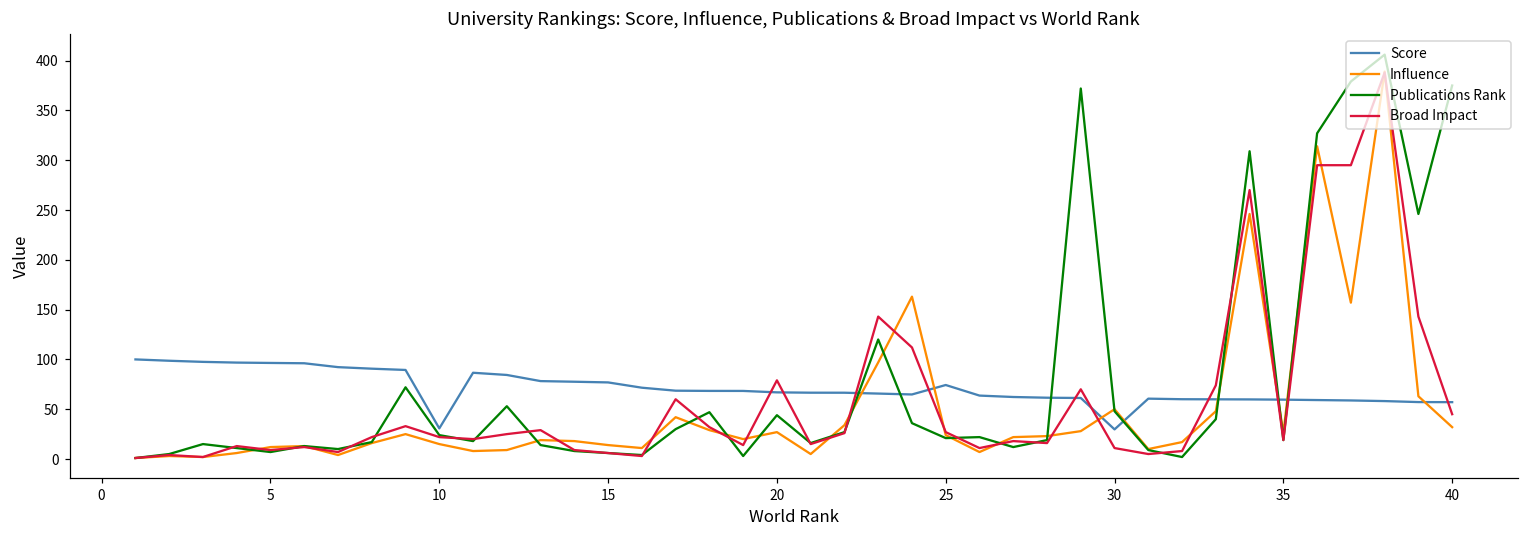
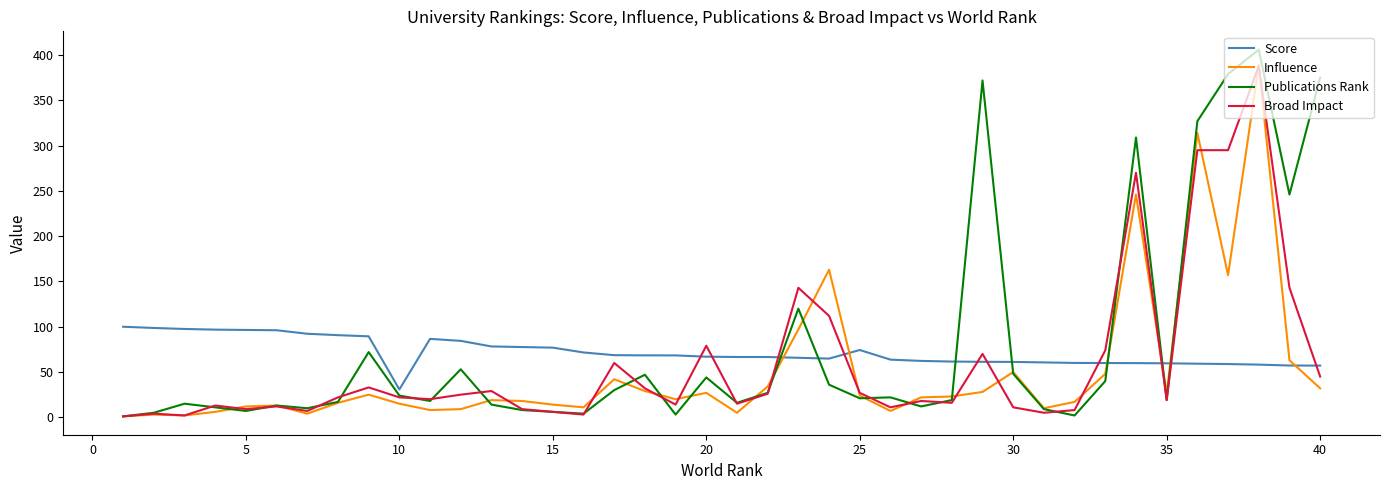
Score, 30: 30 -> 60
